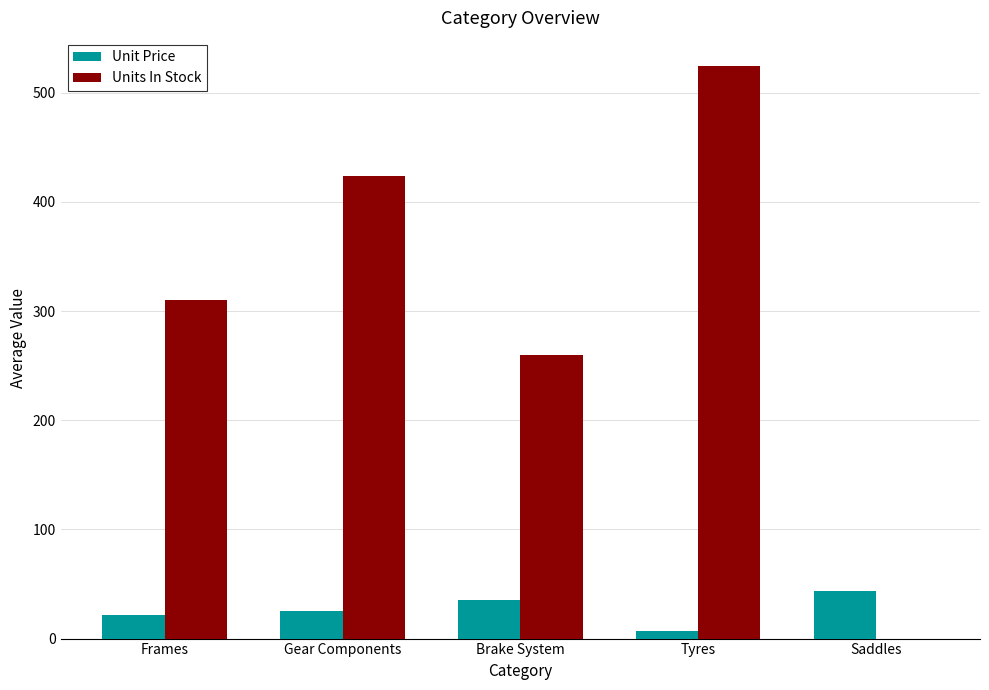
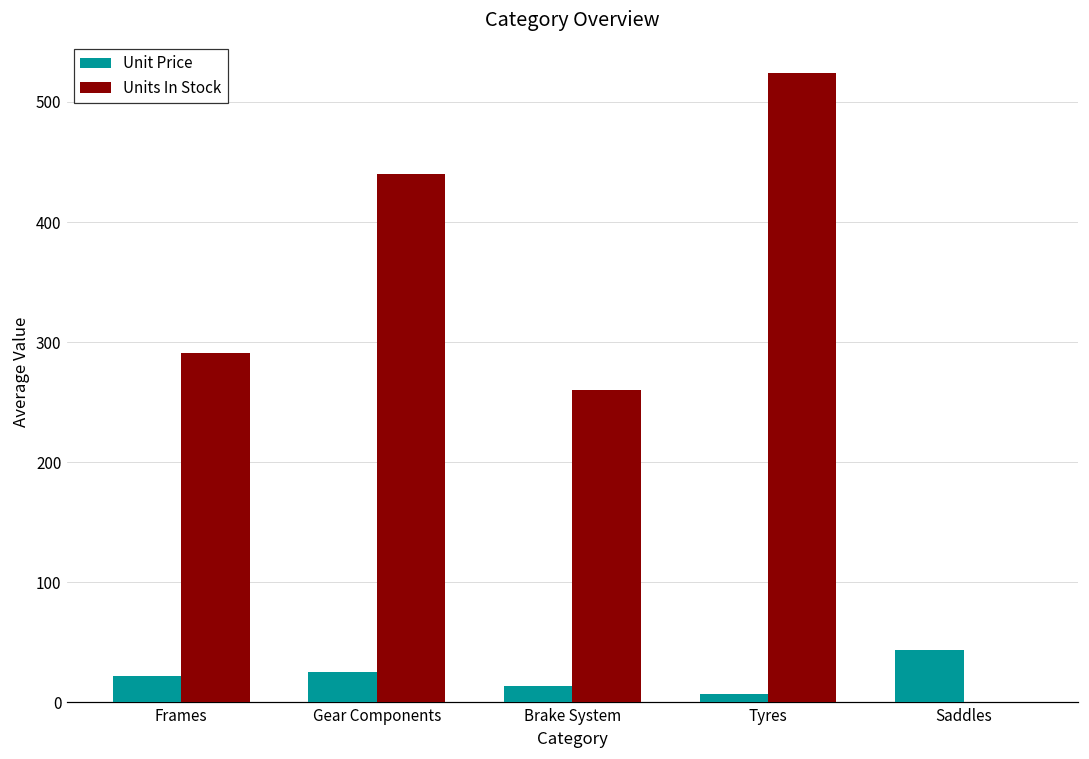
Units In Stock, Frames: 310 -> 291
Units In Stock, Gear Components: 424 -> 440
Unit Price, Brake System: 35 -> 14
